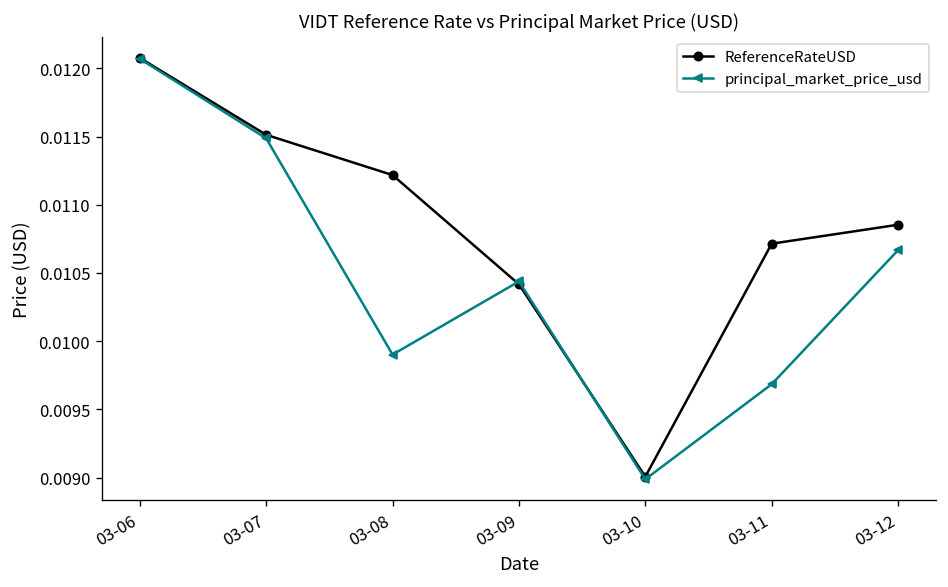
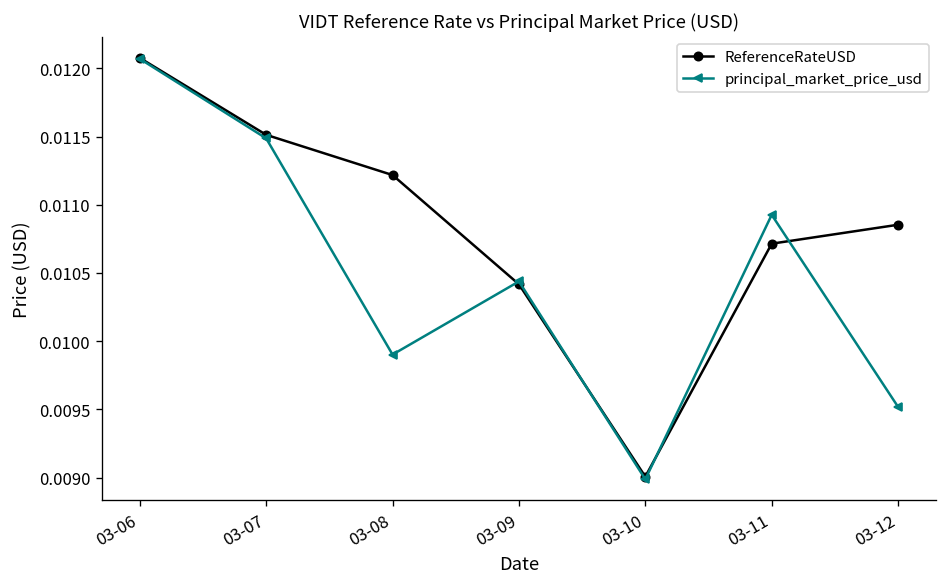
principal_market_price_usd, 03-11: 0.00968 -> 0.01093
principal_market_price_usd, 03-12: 0.01067 -> 0.00952
